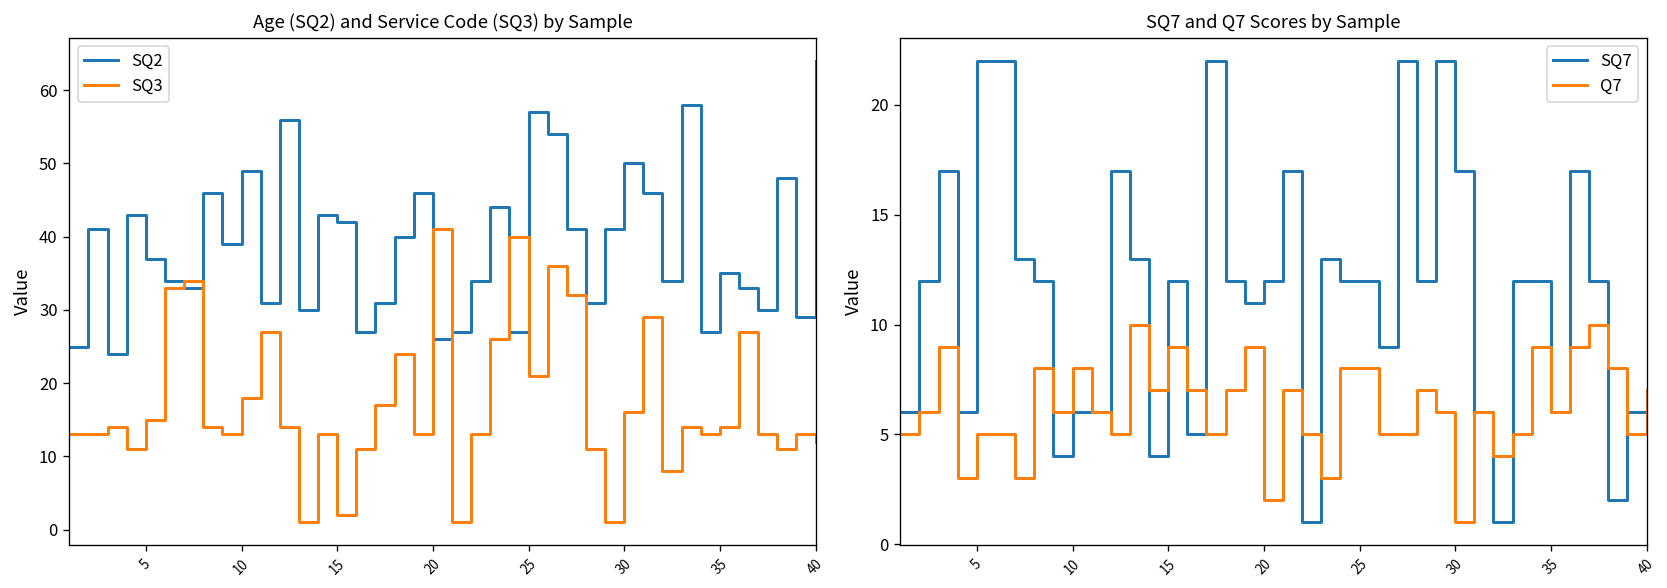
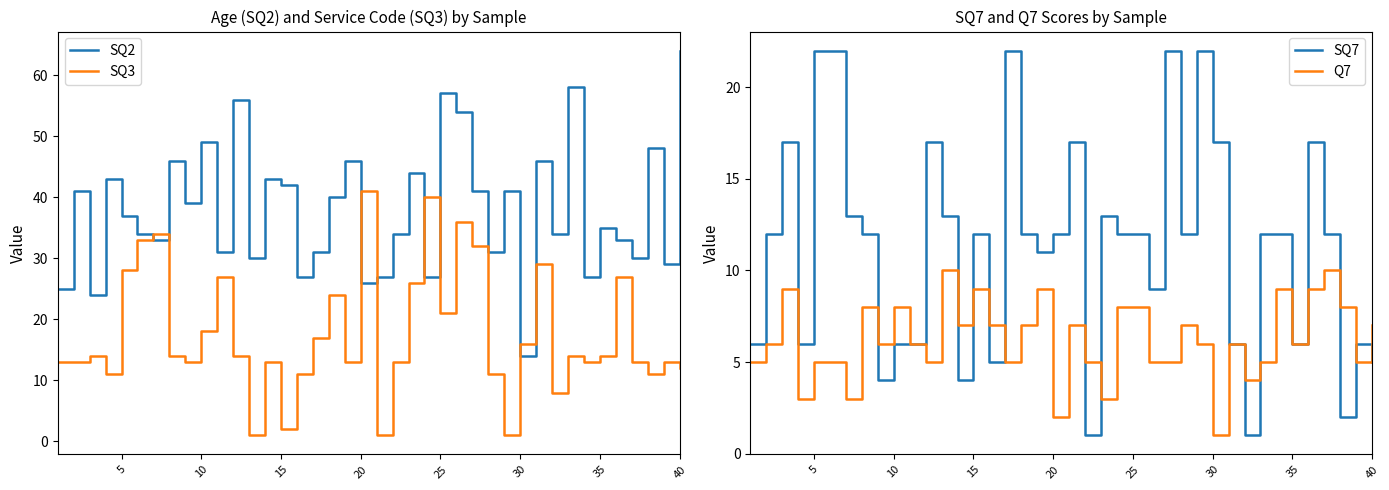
Age (SQ2) and Service Code (SQ3) by Sample, SQ3, 5: 15 -> 28
Age (SQ2) and Service Code (SQ3) by Sample, SQ2, 30: 50 -> 14
